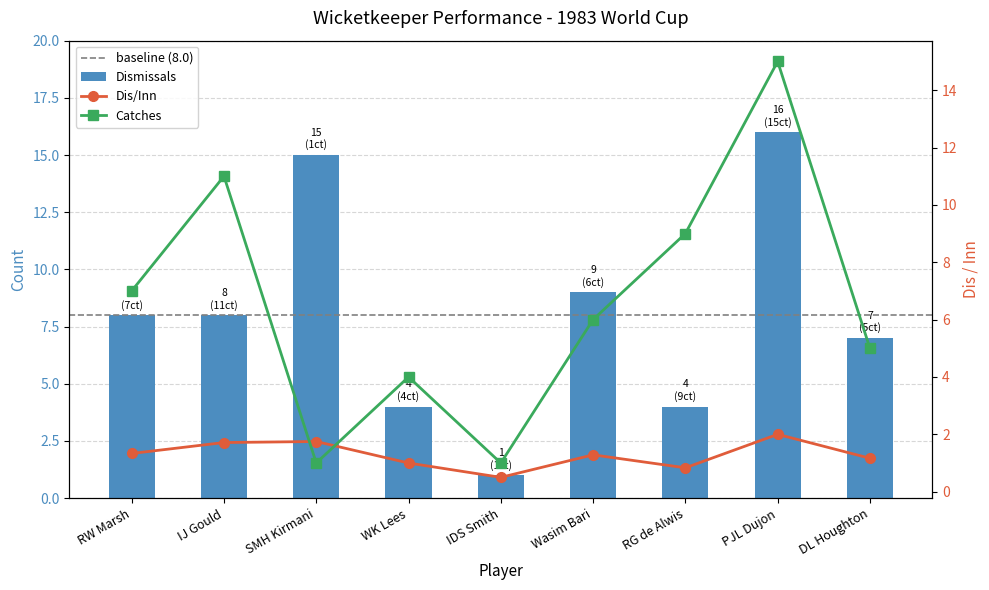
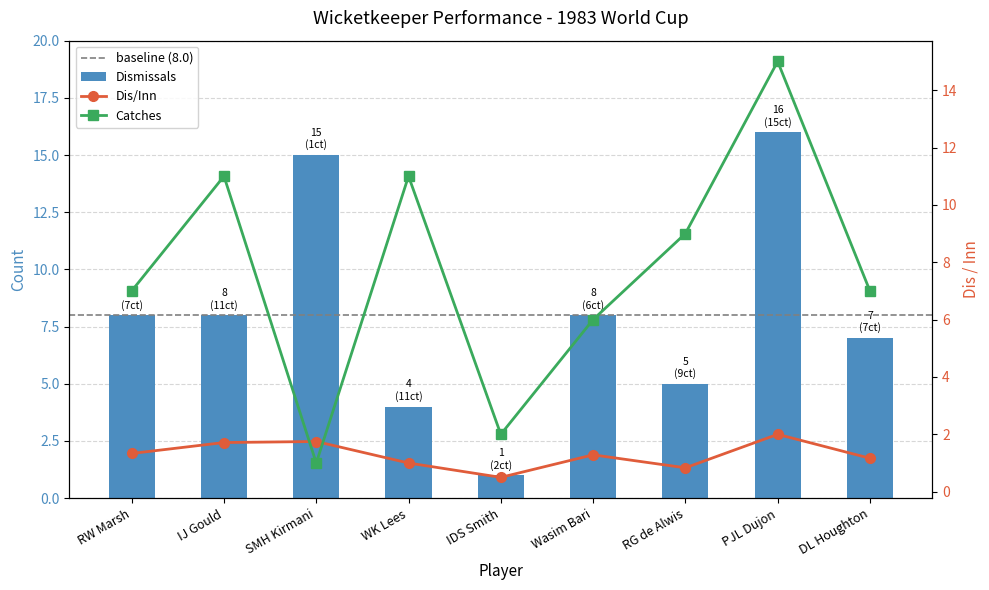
Dismissals, Wasim Bari: 9 -> 8
Dismissals, RG de Alwis: 4 -> 5
Catches, WK Lees: (4ct) -> (11ct)
Catches, IDS Smith: (1ct) -> (2ct)
Catches, DL Houghton: (5ct) -> (7ct)
